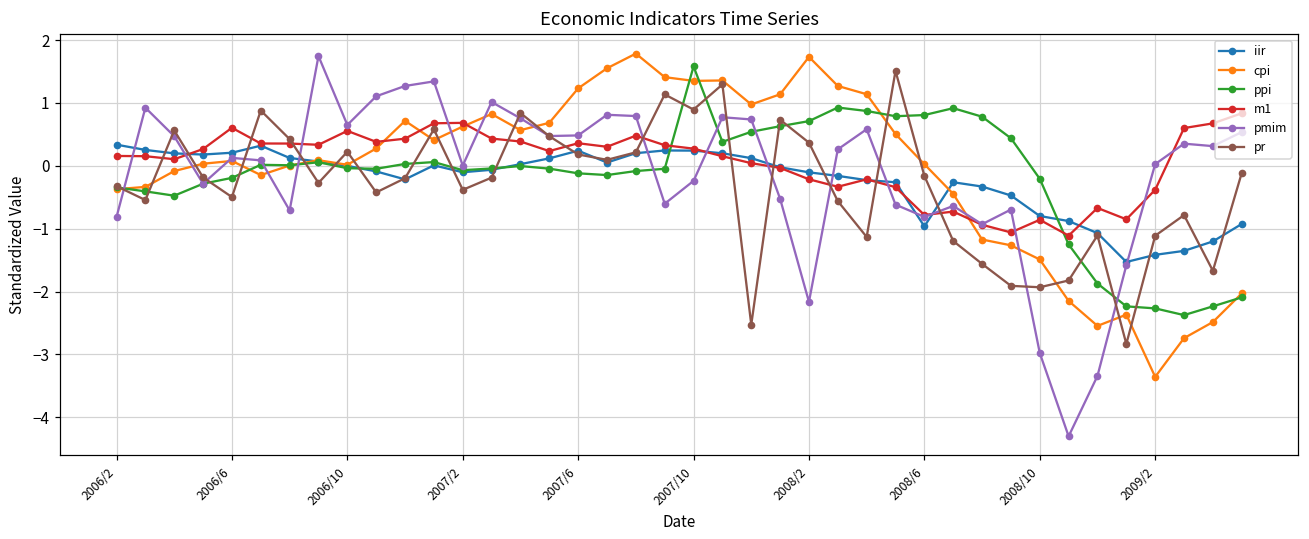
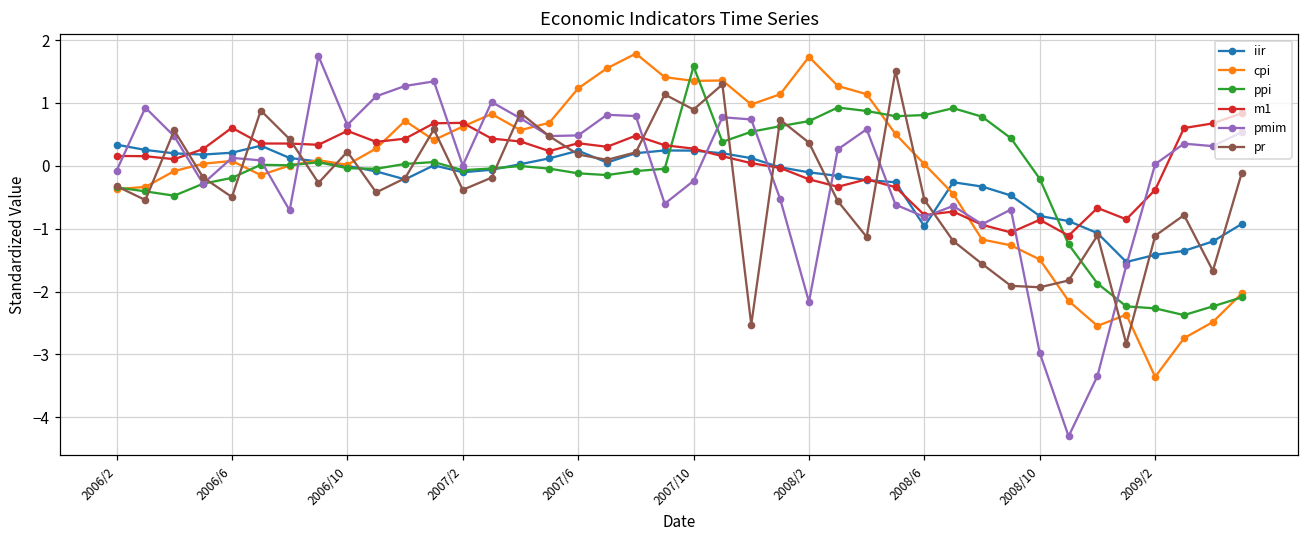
pmim, 2006/2: -0.8 -> -0.1
pr, 2008/6: -0.2 -> -0.5
